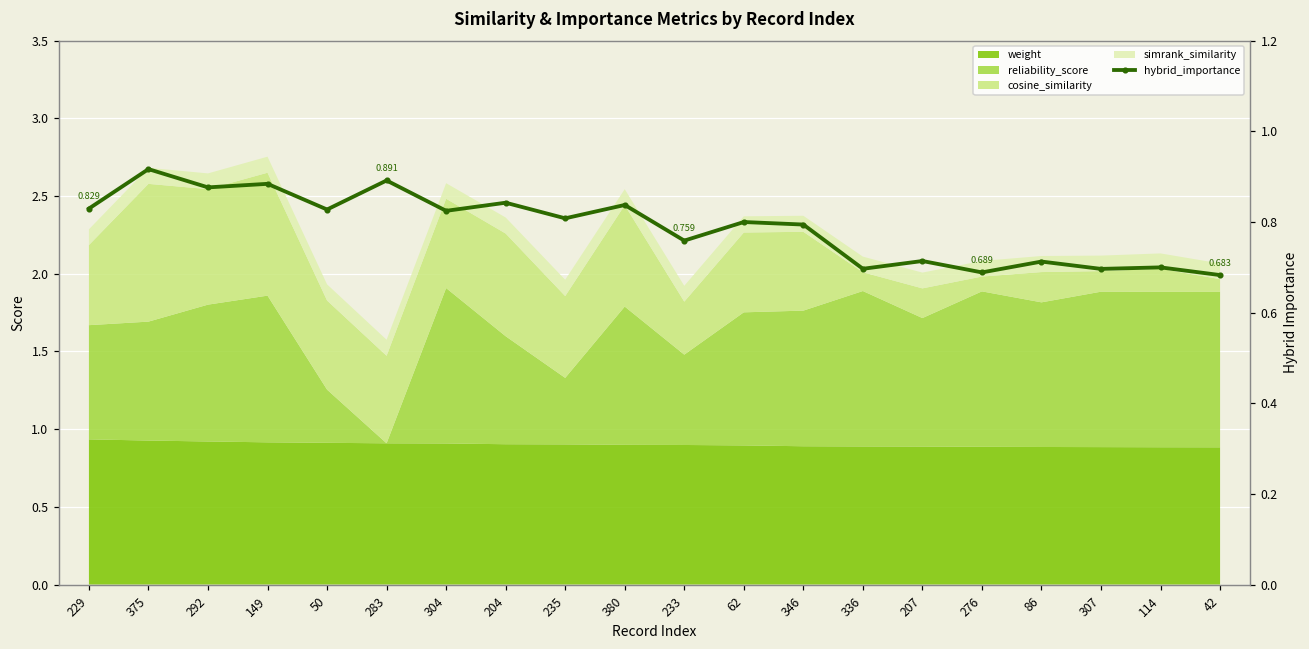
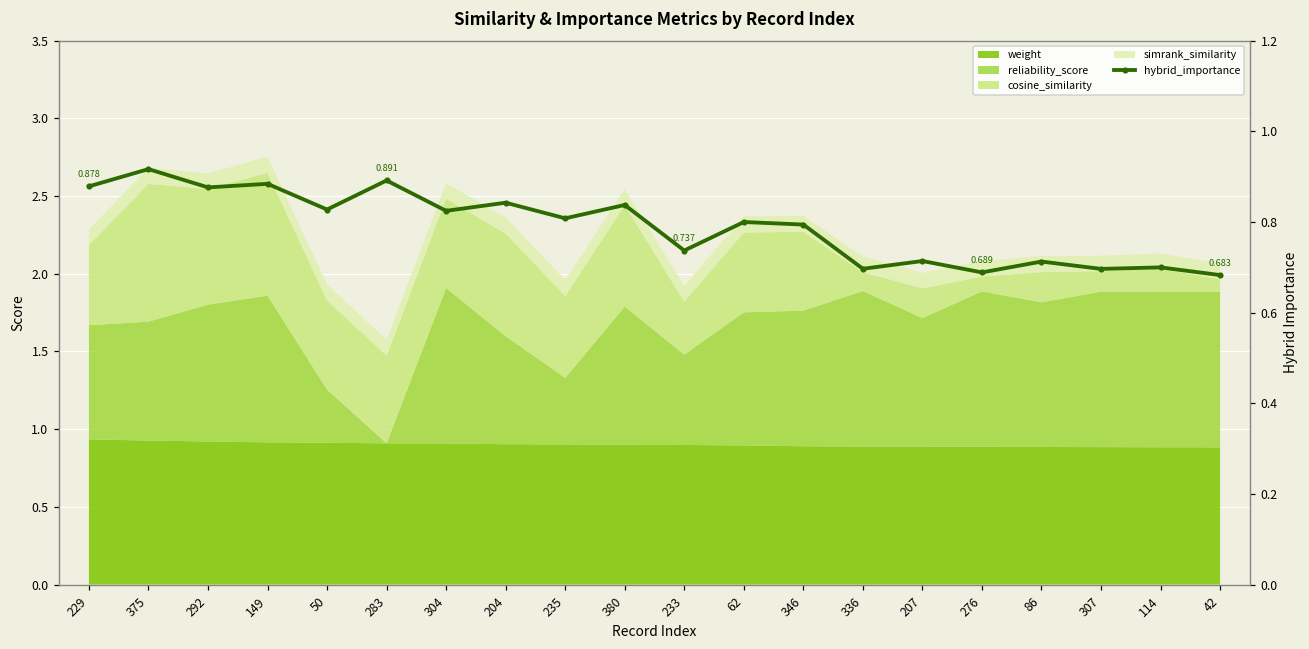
hybrid_importance, 229: 0.829 -> 0.878
hybrid_importance, 233: 0.759 -> 0.737
